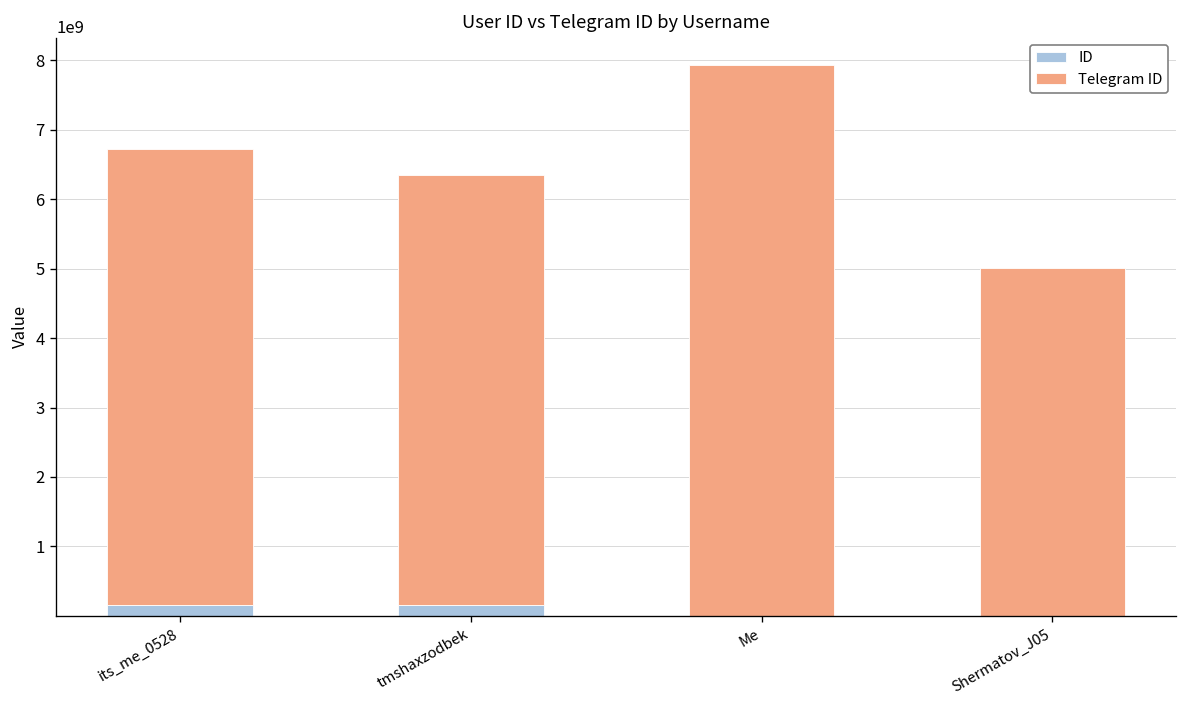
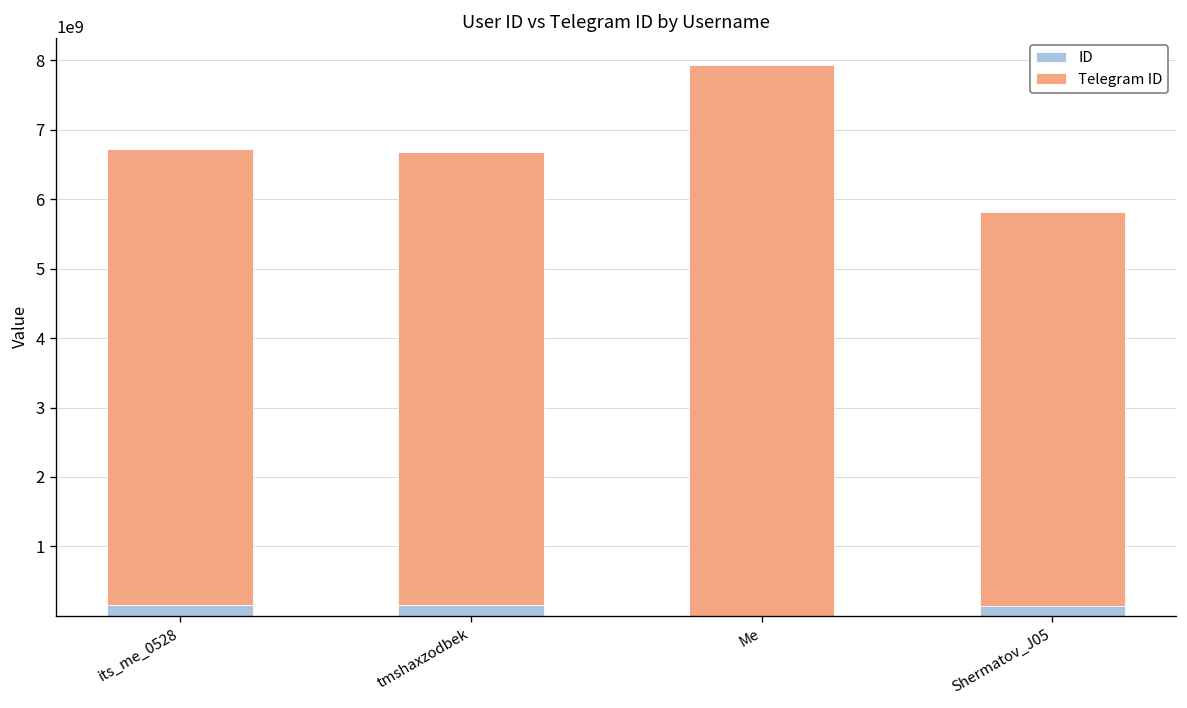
Telegram ID, tmshaxzodbek: 6200000000 -> 6500000000
ID, Shermatov_J05: 0 -> 100000000
Telegram ID, Shermatov_J05: 5000000000 -> 5700000000
